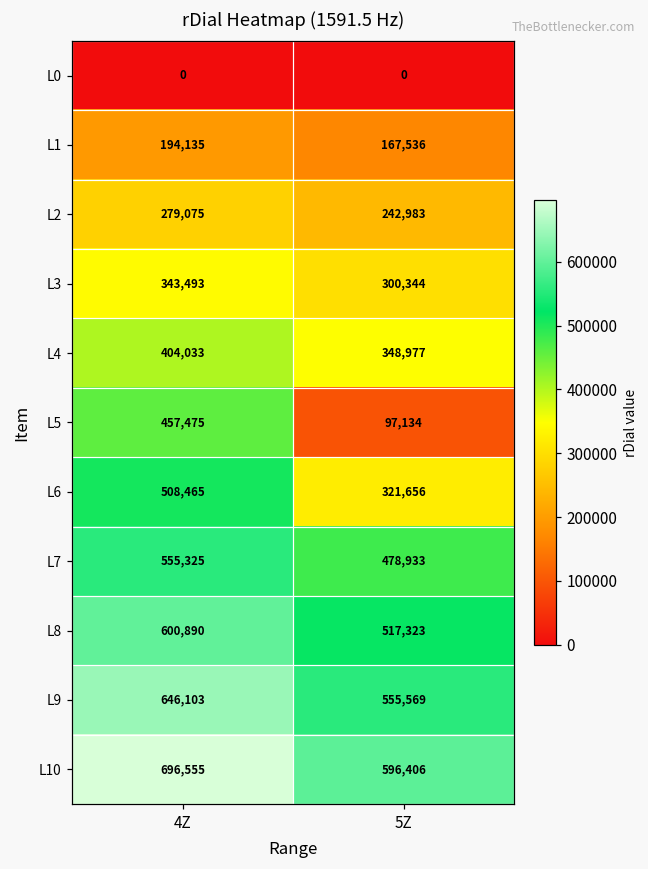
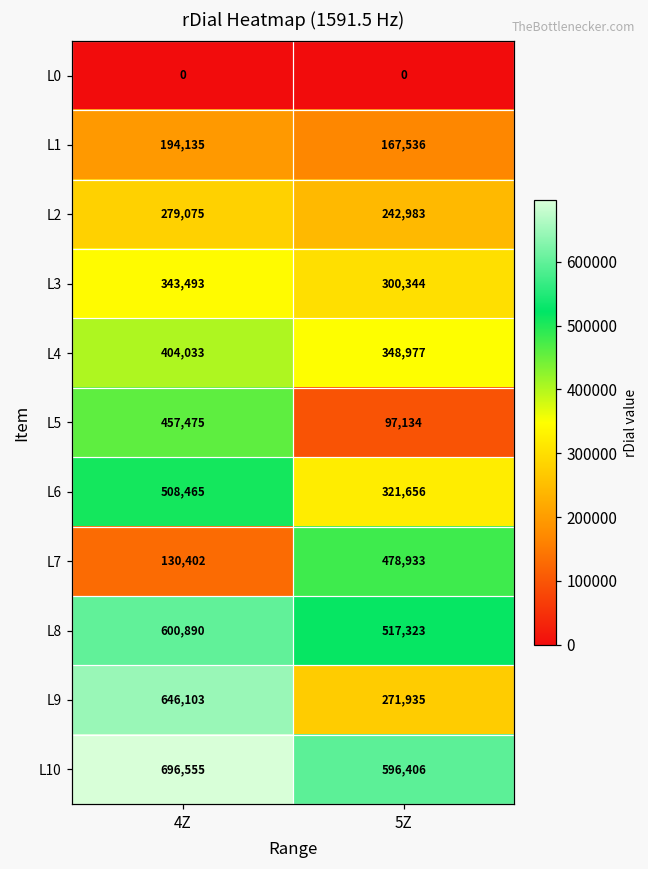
L7, 4Z: 555,325 -> 130,402
L9, 5Z: 555,569 -> 271,935
